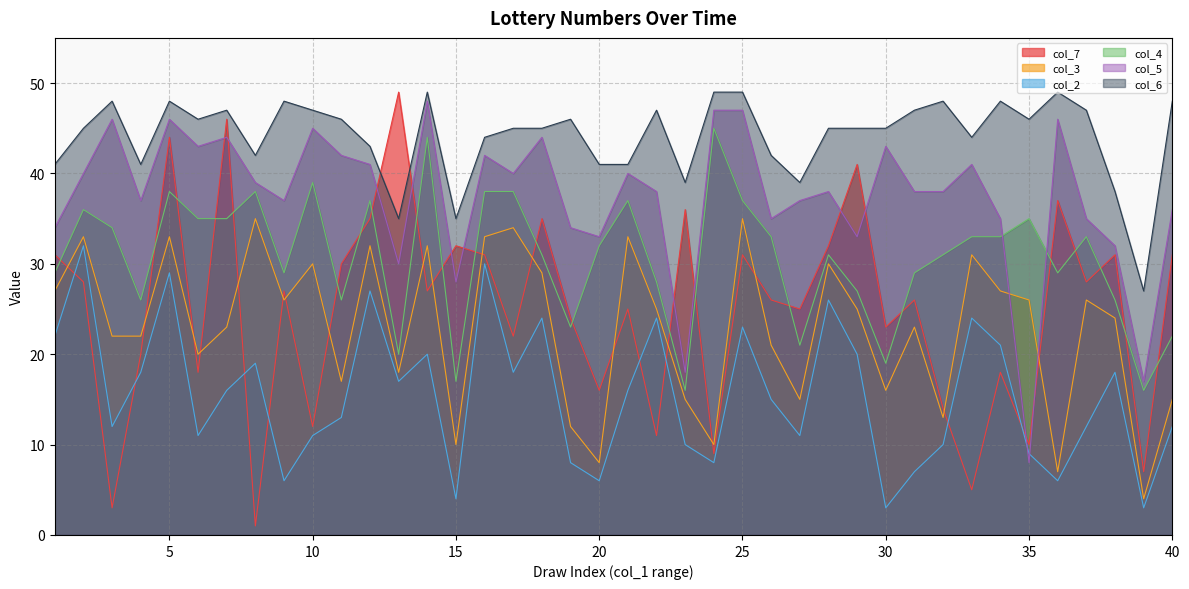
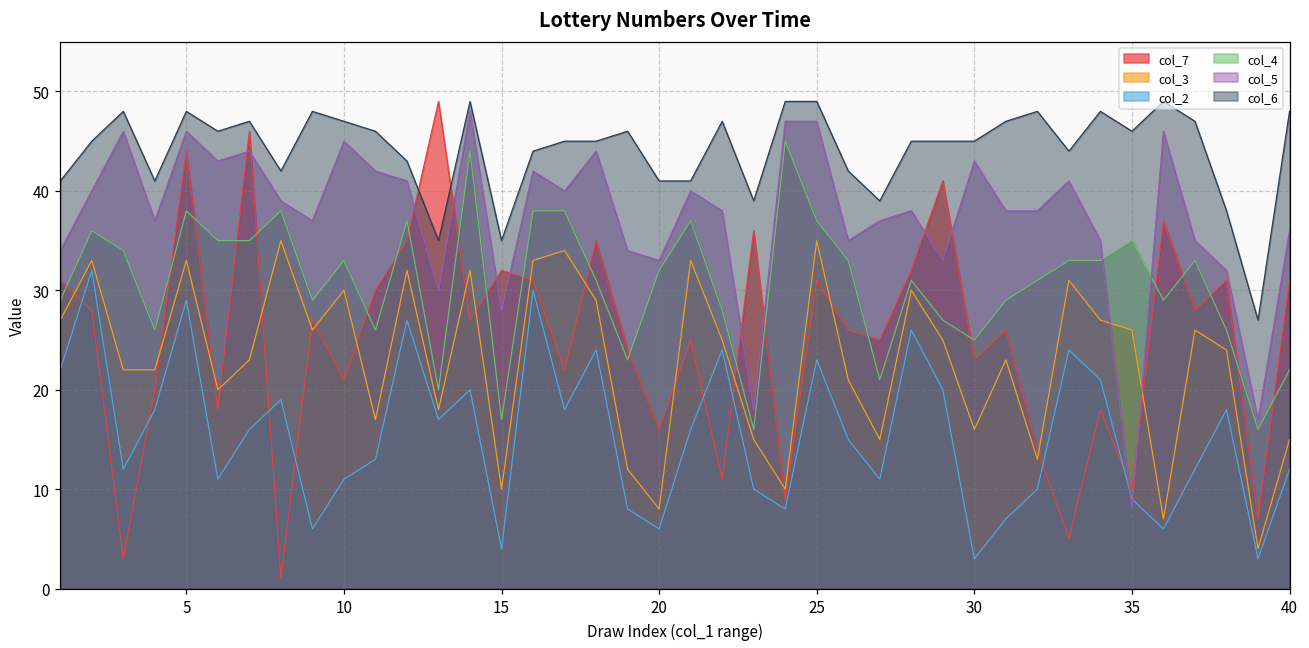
col_7, 10: 12 -> 21
col_4, 10: 39 -> 33
col_4, 30: 19 -> 25
